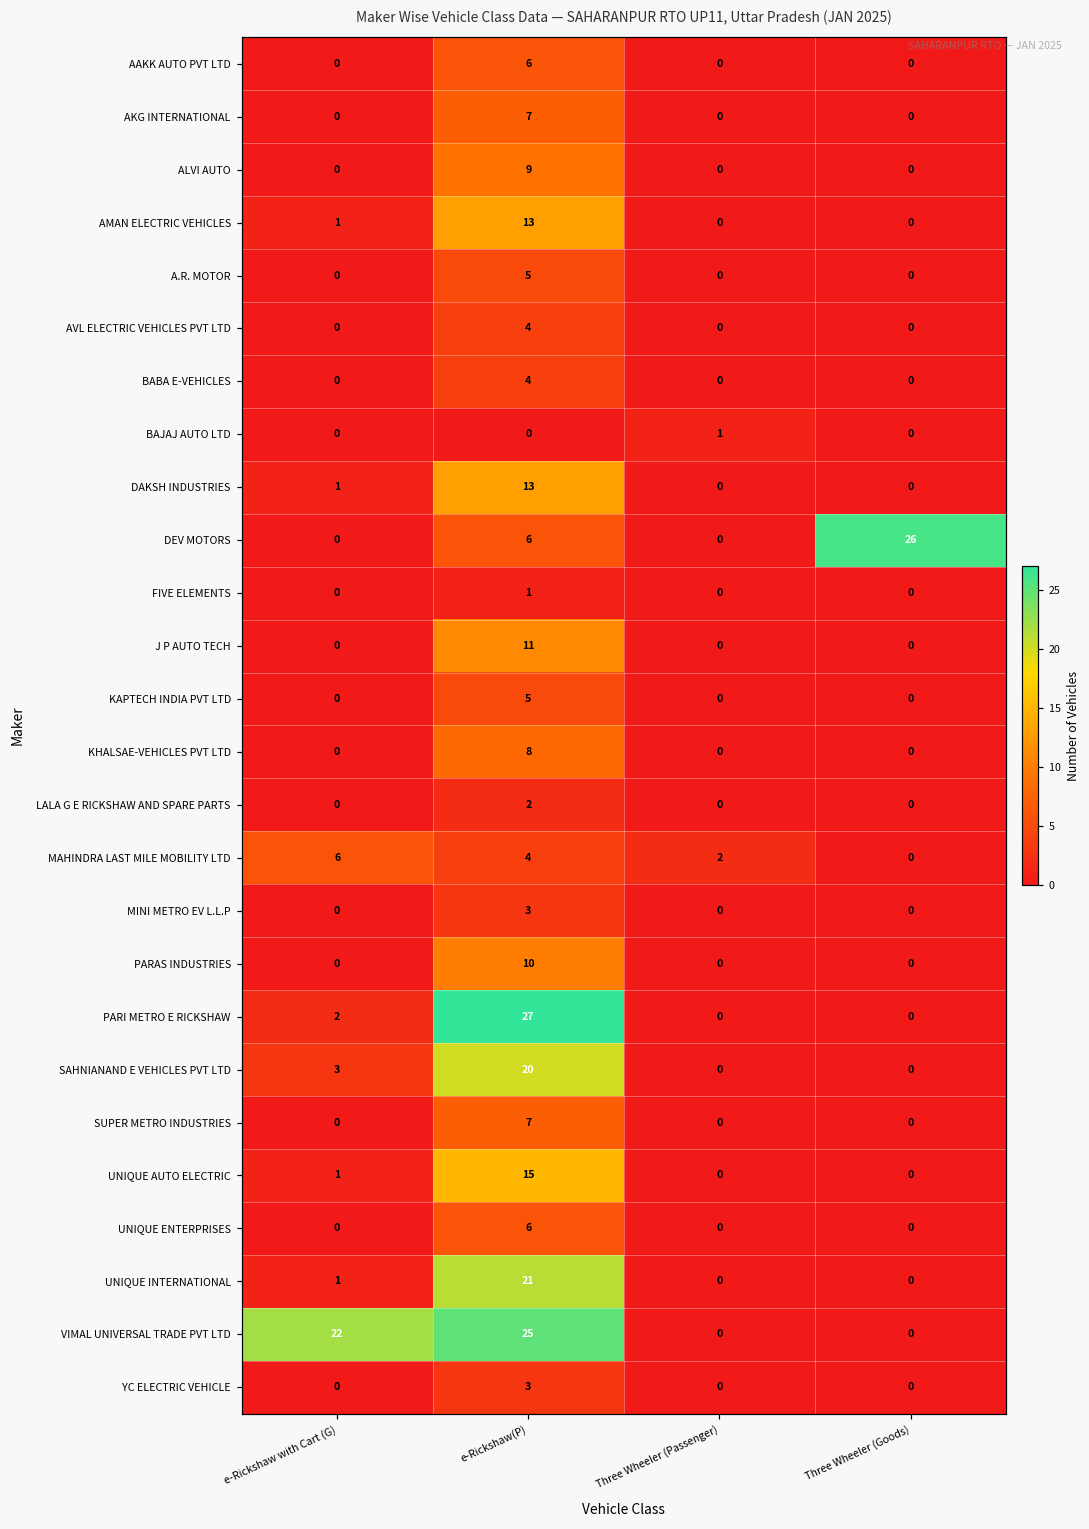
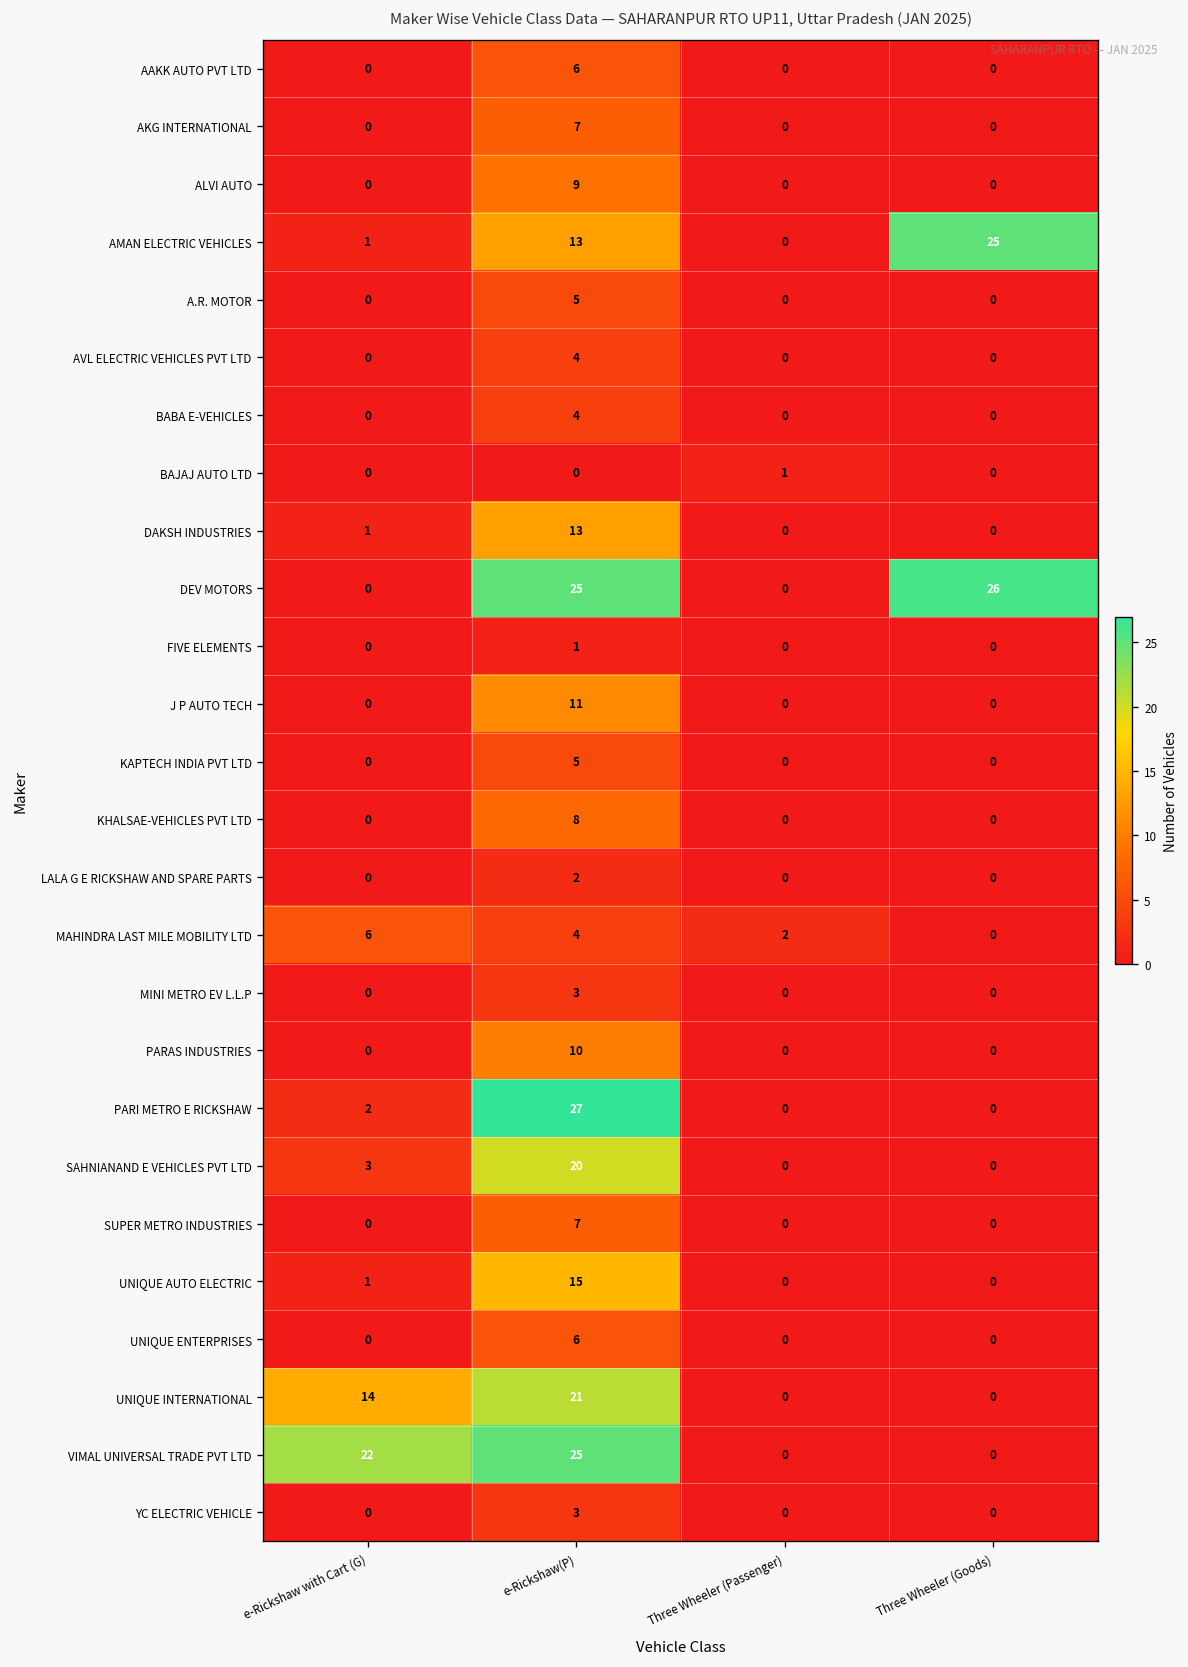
AMAN ELECTRIC VEHICLES, Three Wheeler (Goods): 0 -> 25
DEV MOTORS, e-Rickshaw(P): 6 -> 25
UNIQUE INTERNATIONAL, e-Rickshaw with Cart (G): 1 -> 14
